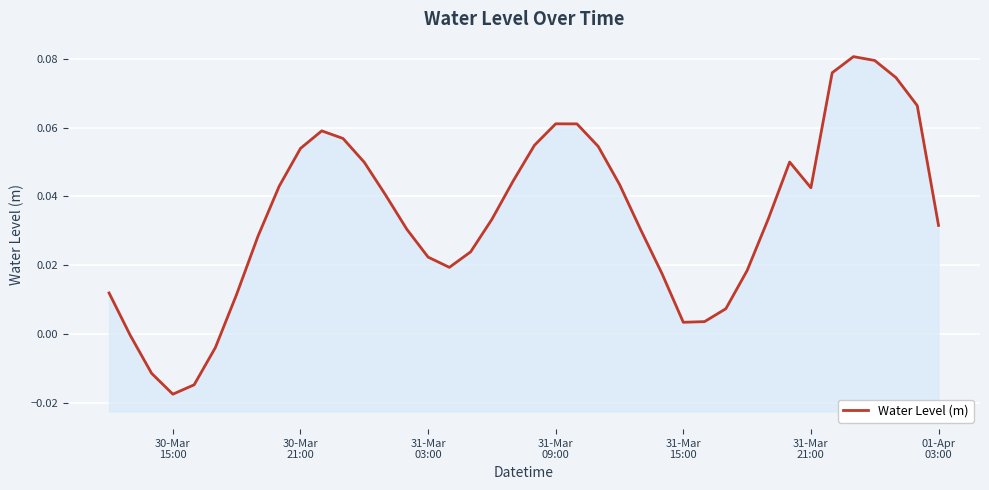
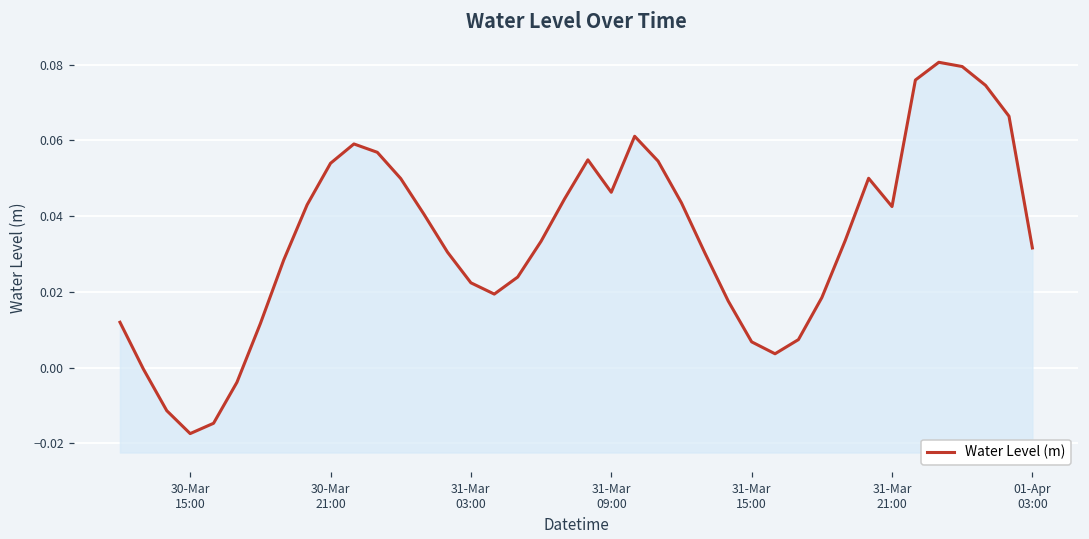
31-Mar 09:00: 0.061 -> 0.046
31-Mar 15:00: 0.003 -> 0.007
